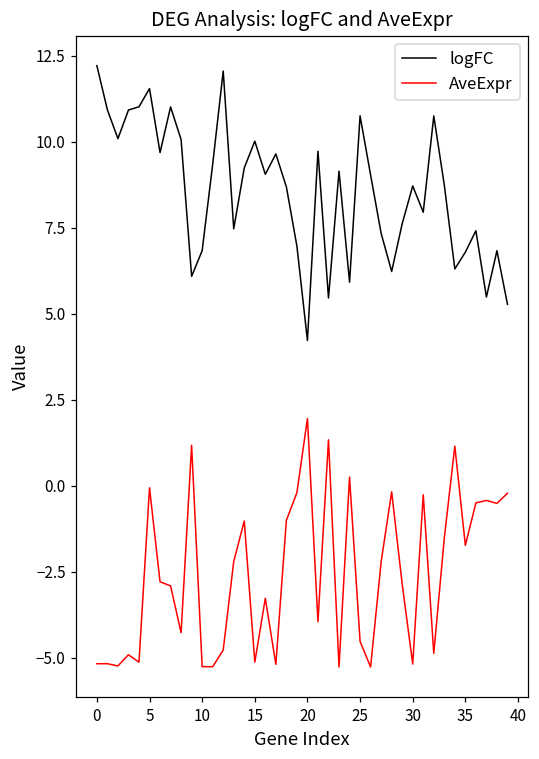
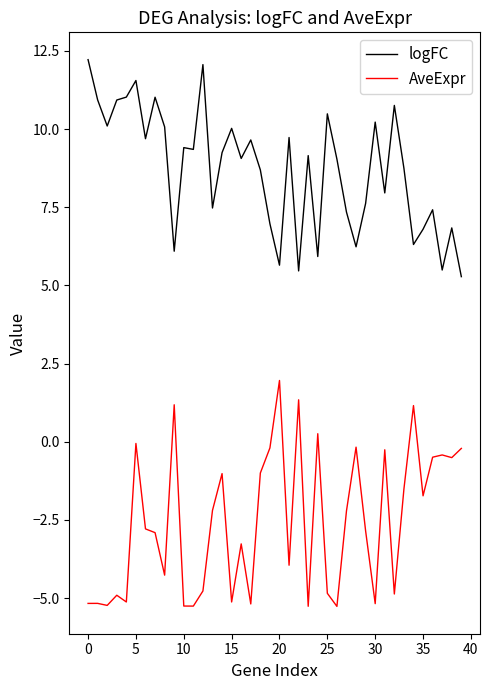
logFC, 10: 6.8 -> 9.4
logFC, 20: 4.2 -> 5.6
logFC, 25: 10.8 -> 10.5
AveExpr, 25: -4.5 -> -4.8
logFC, 30: 8.7 -> 10.2
